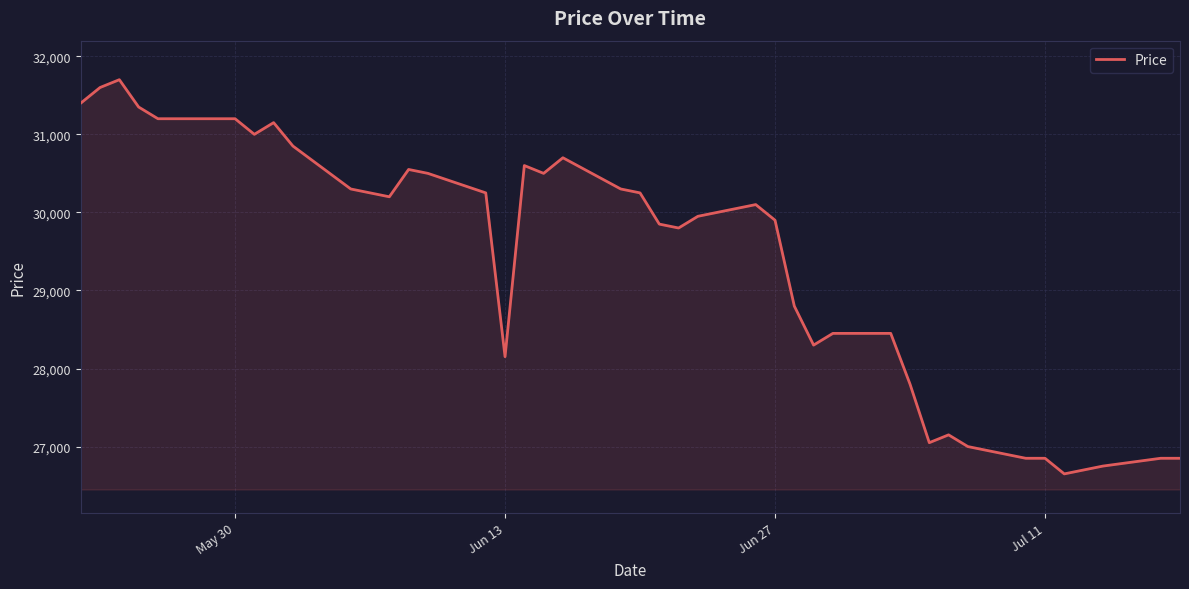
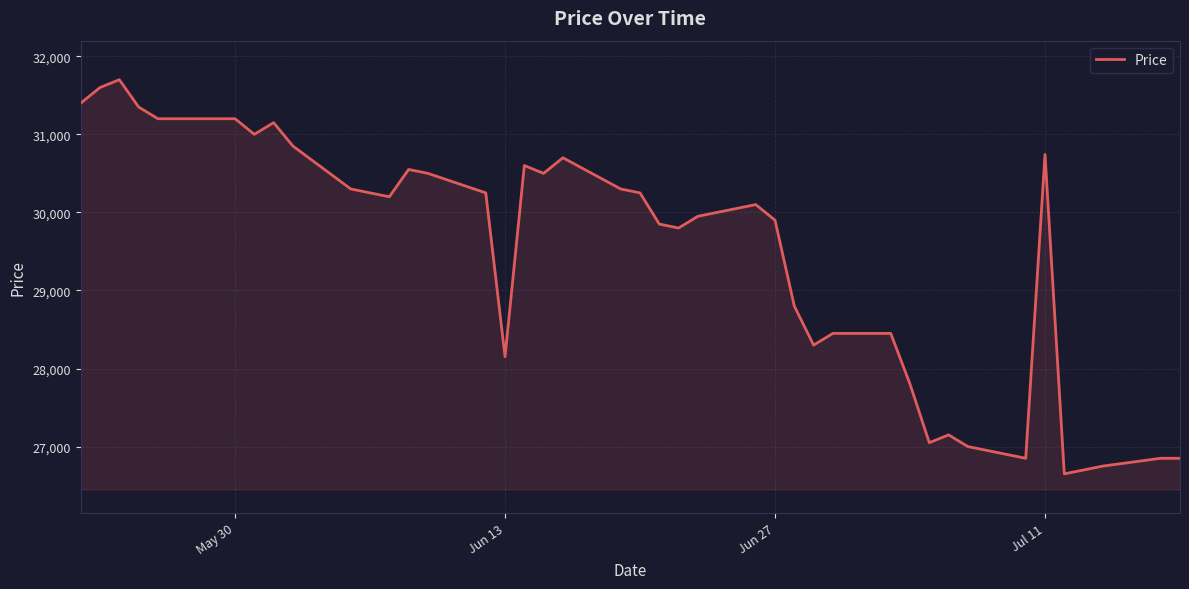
Jul 11: 26,900 -> 30,700
